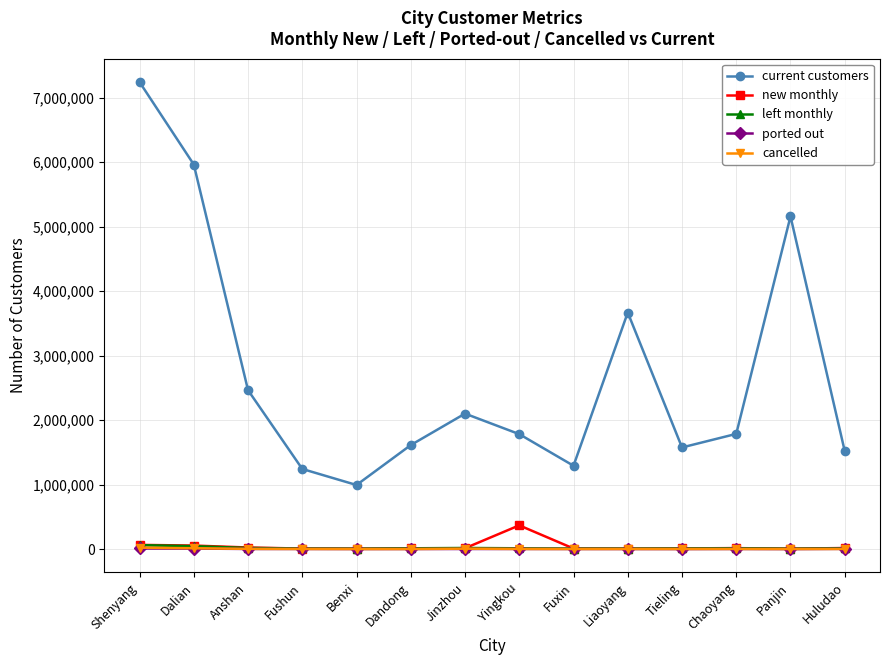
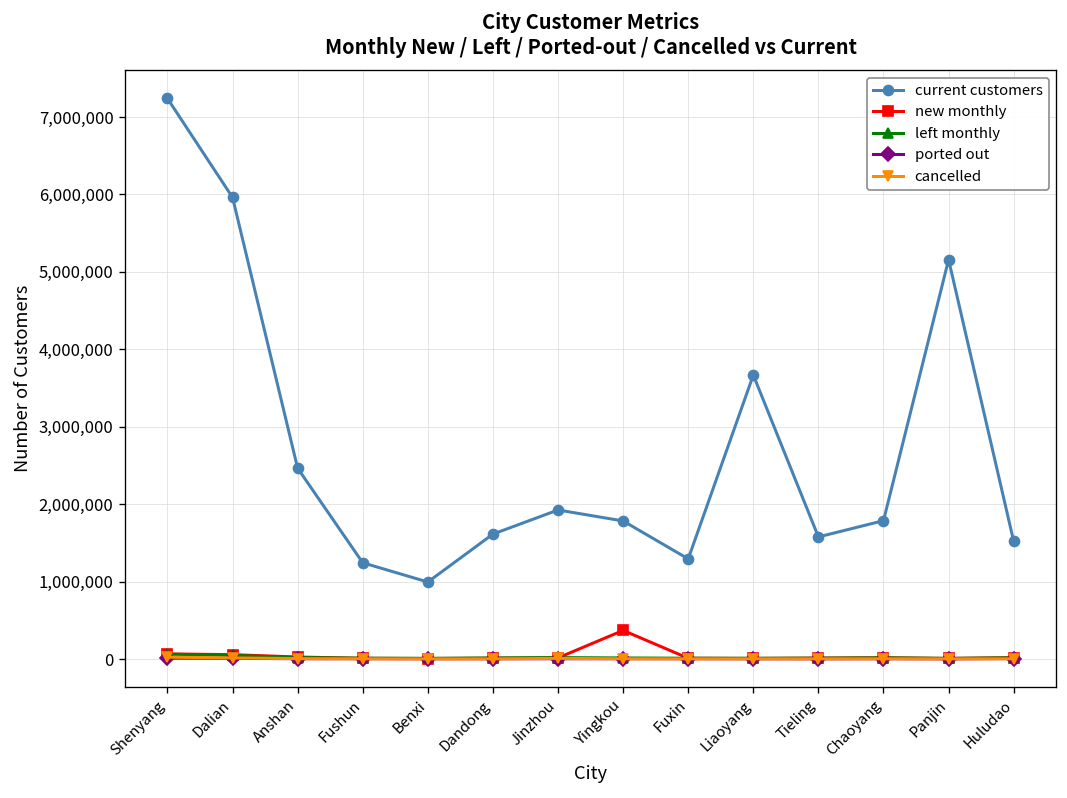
current customers, Jinzhou: 2,100,000 -> 1,900,000
